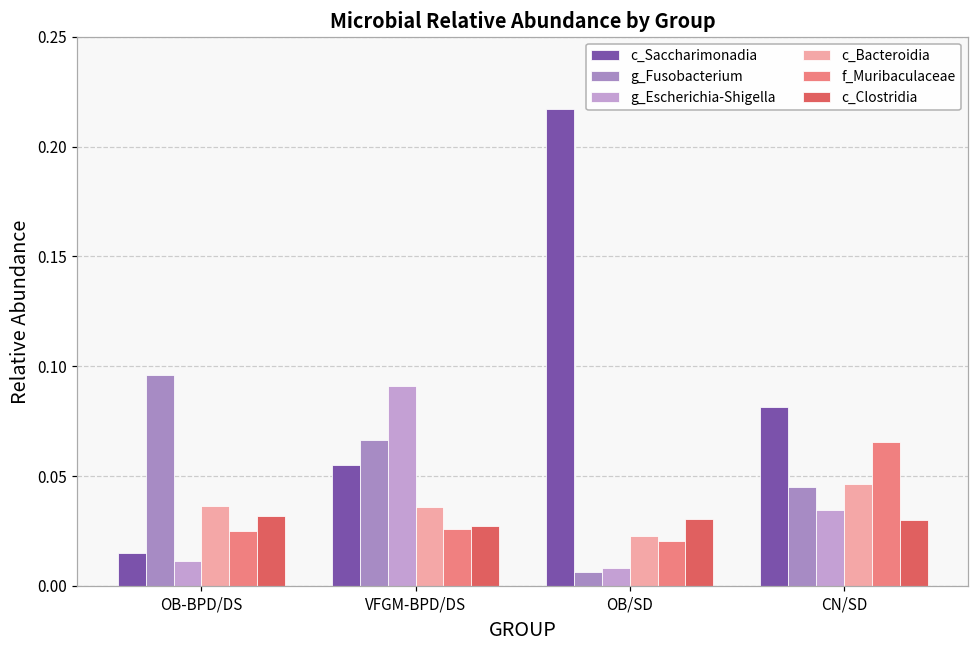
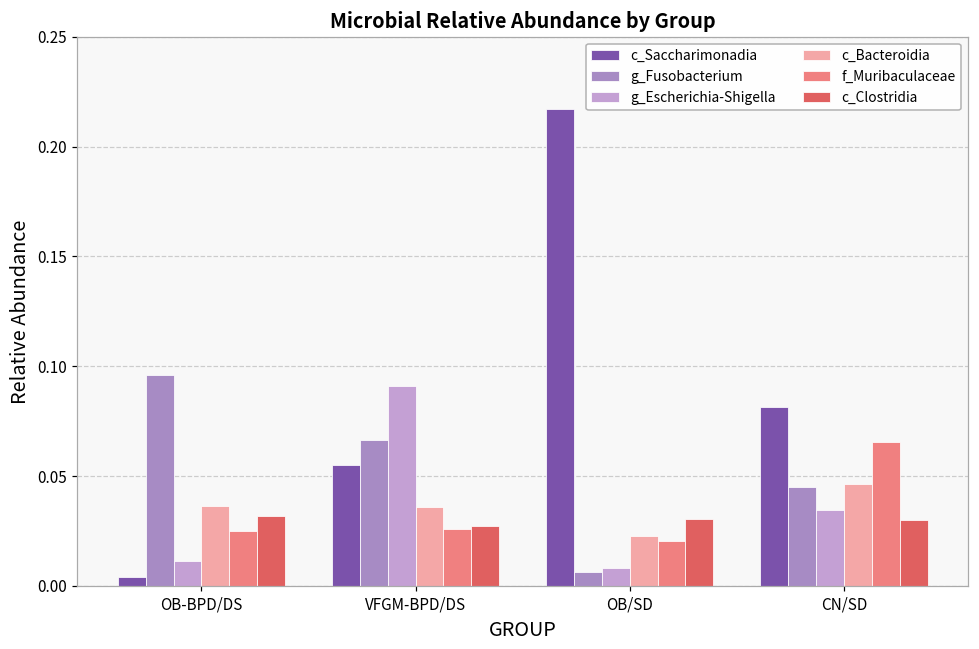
c_Saccharimonadia, OB-BPD/DS: 0.015 -> 0.004
